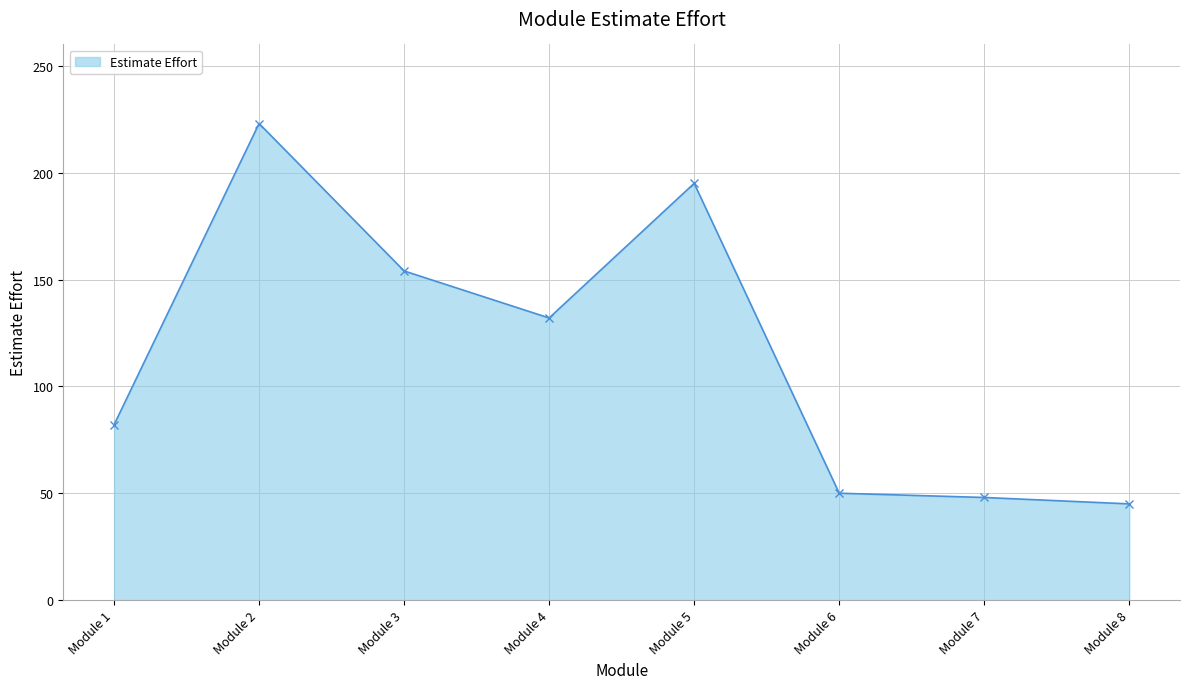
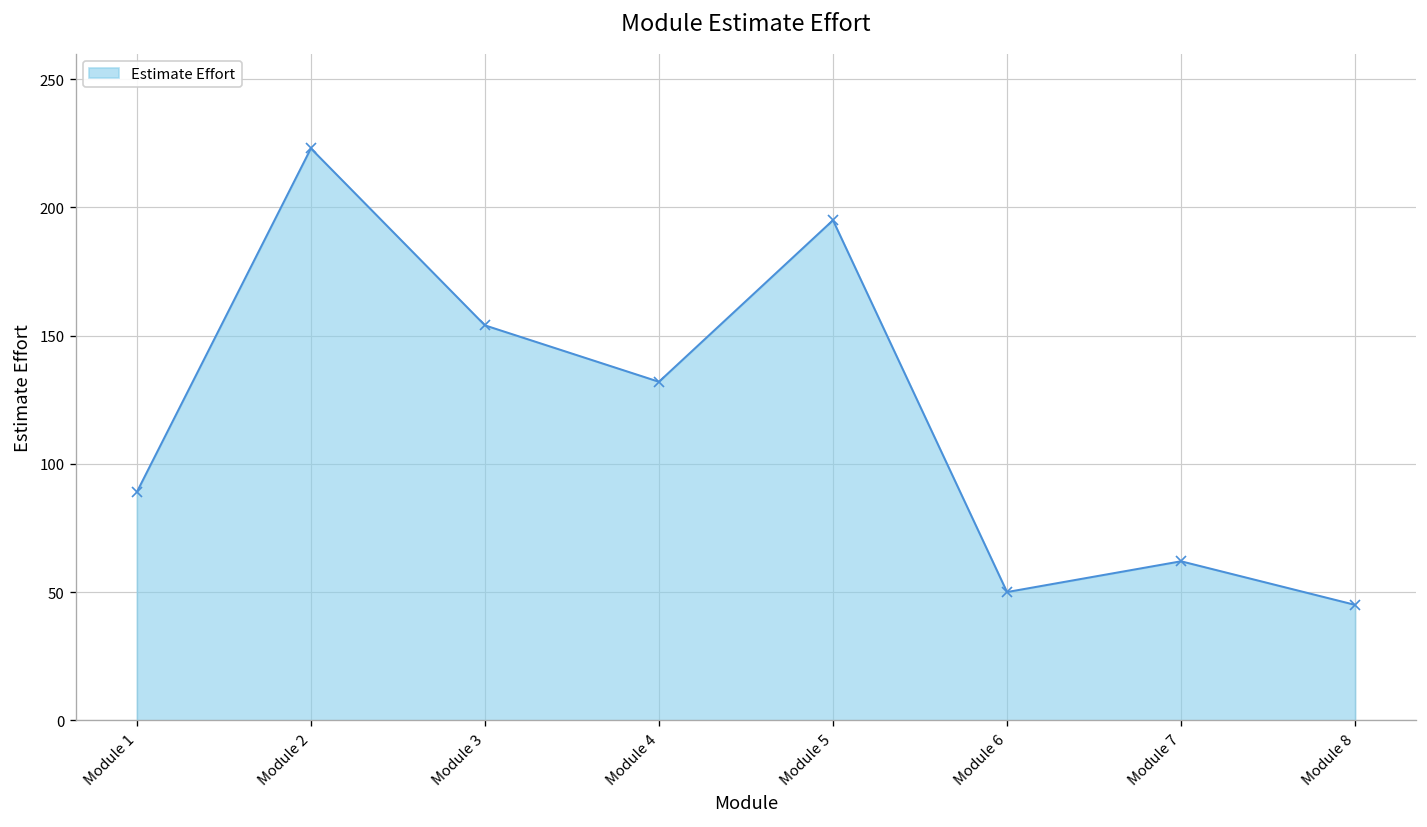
Module 1: 82 -> 89
Module 7: 48 -> 62
